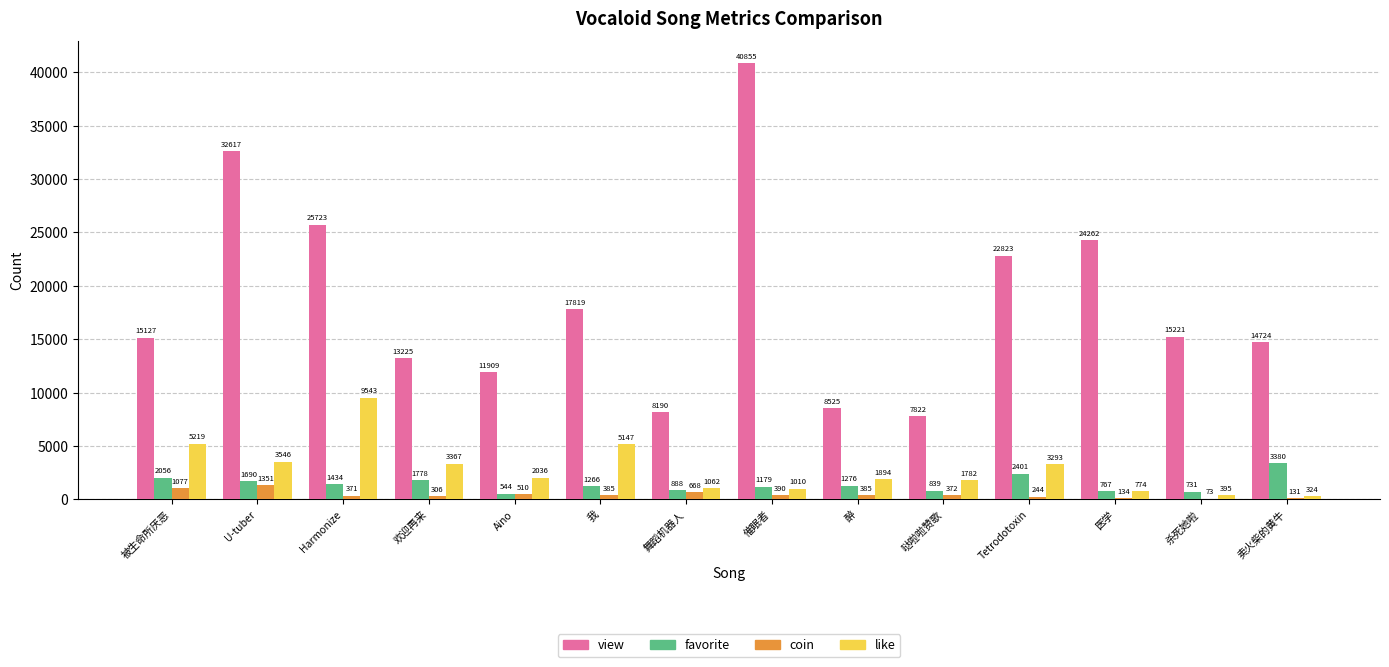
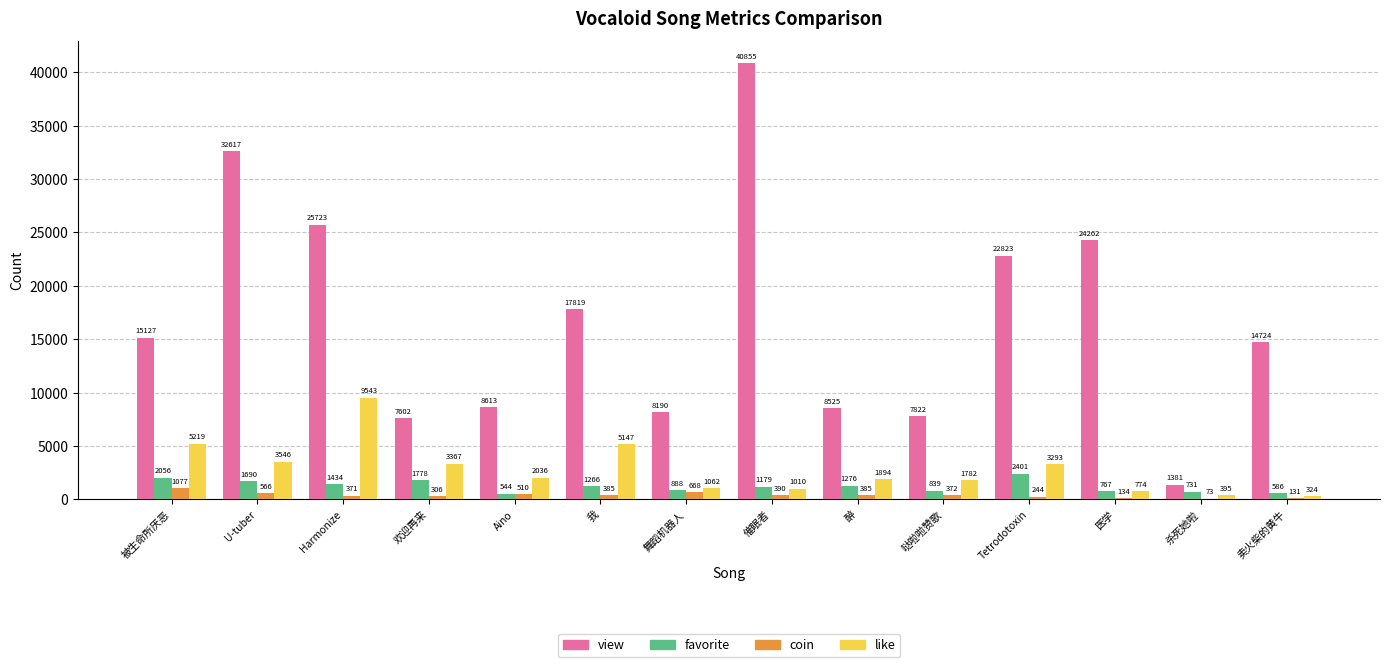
coin, U-tuber: 1351 -> 566
view, 欢迎再来: 13225 -> 7602
view, Aino: 11909 -> 8613
view, 杀死她啦: 15221 -> 1381
favorite, 卖火柴的黄牛: 3380 -> 586
